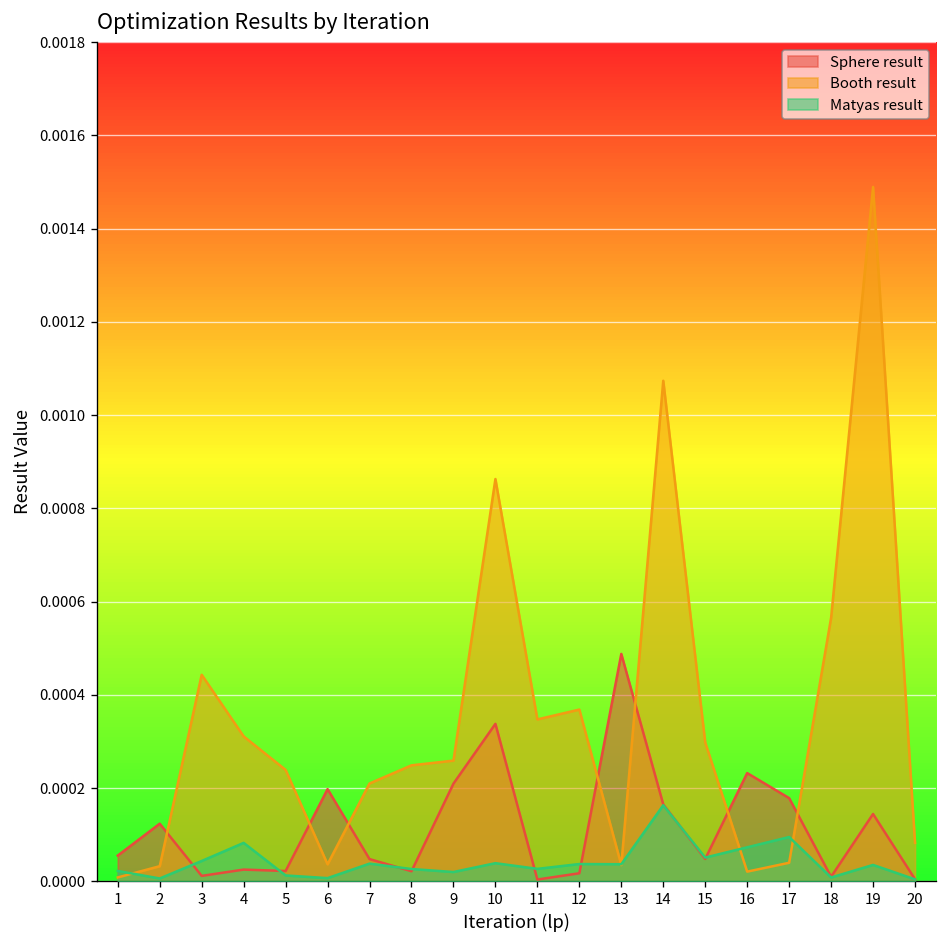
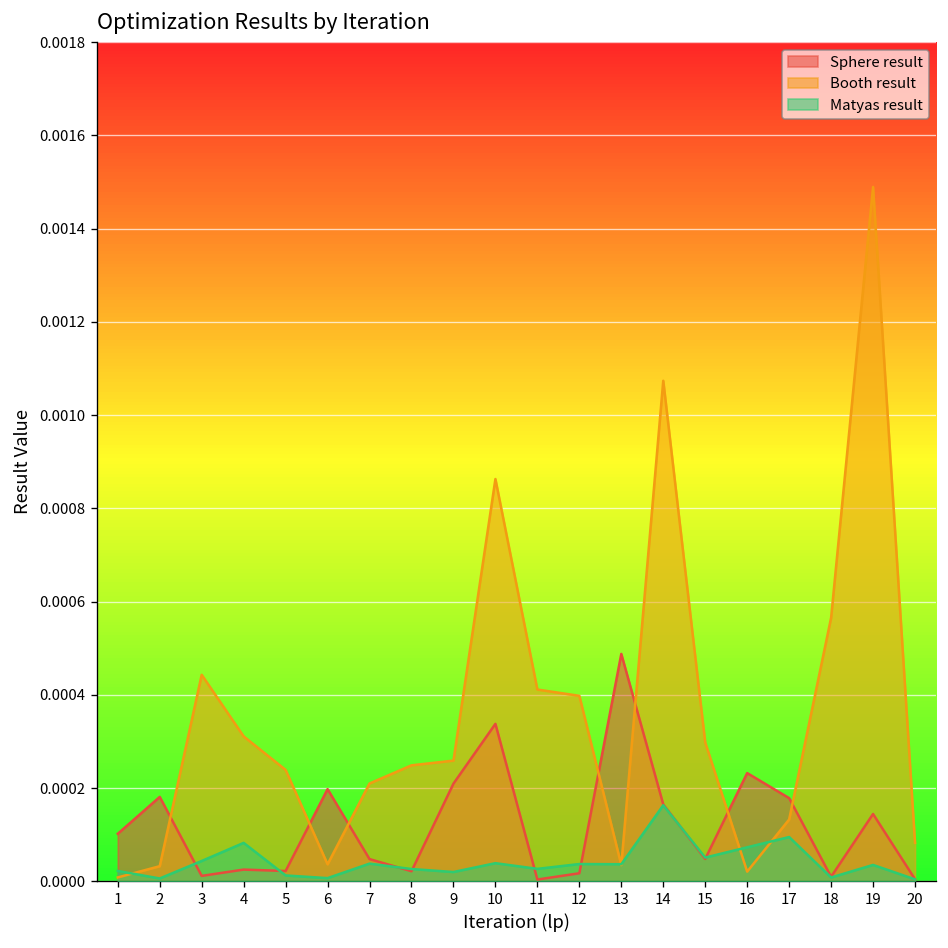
Sphere result, 1: 0.00006 -> 0.00010
Sphere result, 2: 0.00012 -> 0.00018
Booth result, 11: 0.00035 -> 0.00041
Booth result, 12: 0.00037 -> 0.00040
Booth result, 17: 0.00004 -> 0.00013
